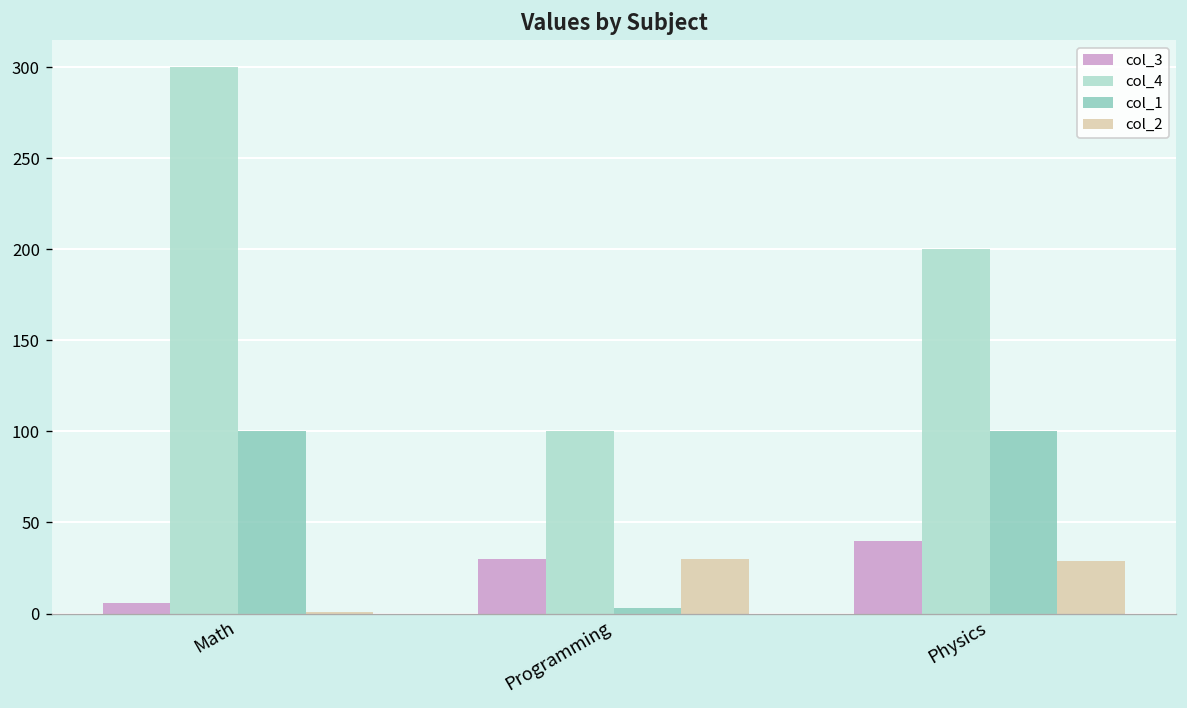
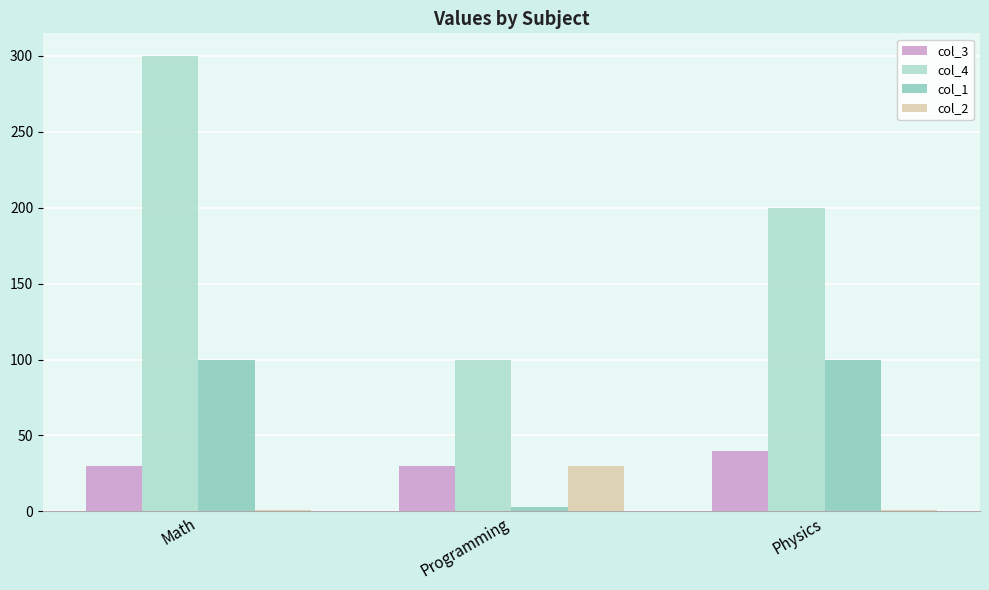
col_3, Math: 6 -> 30
col_2, Physics: 29 -> 1
